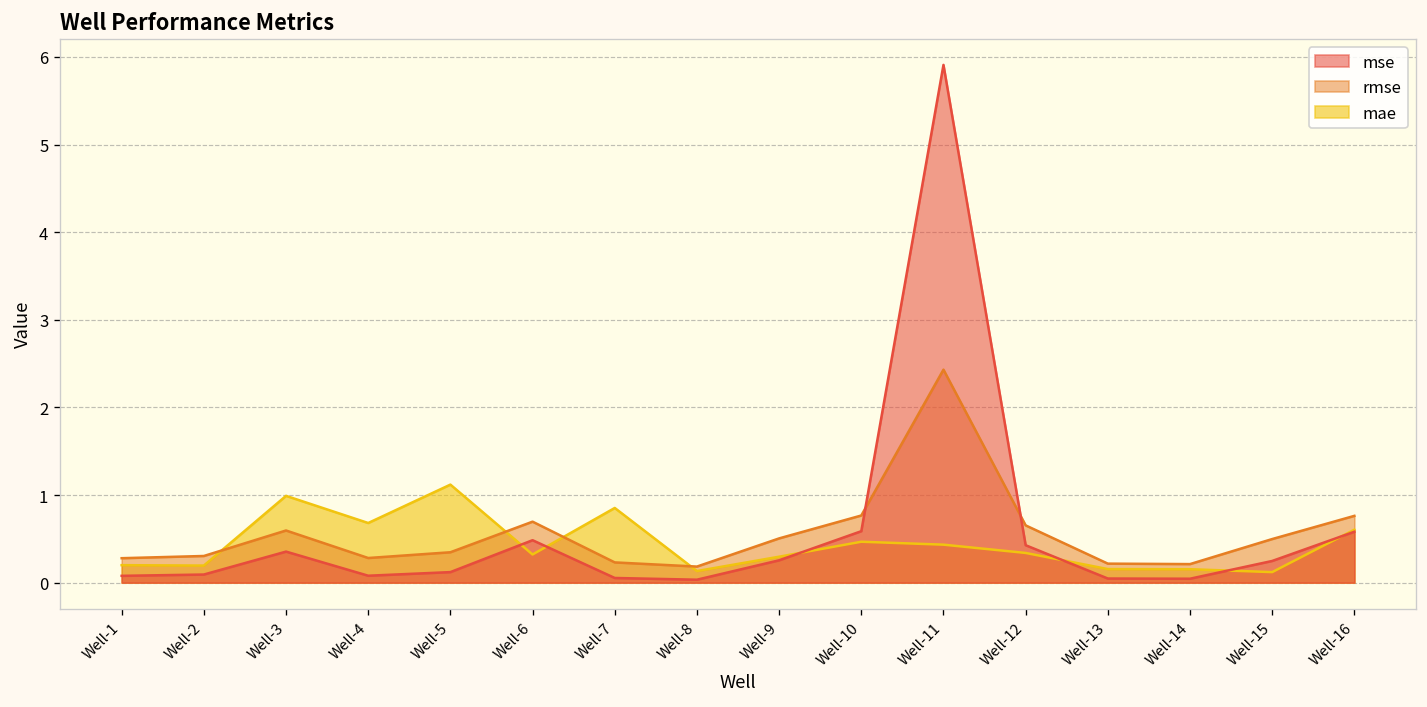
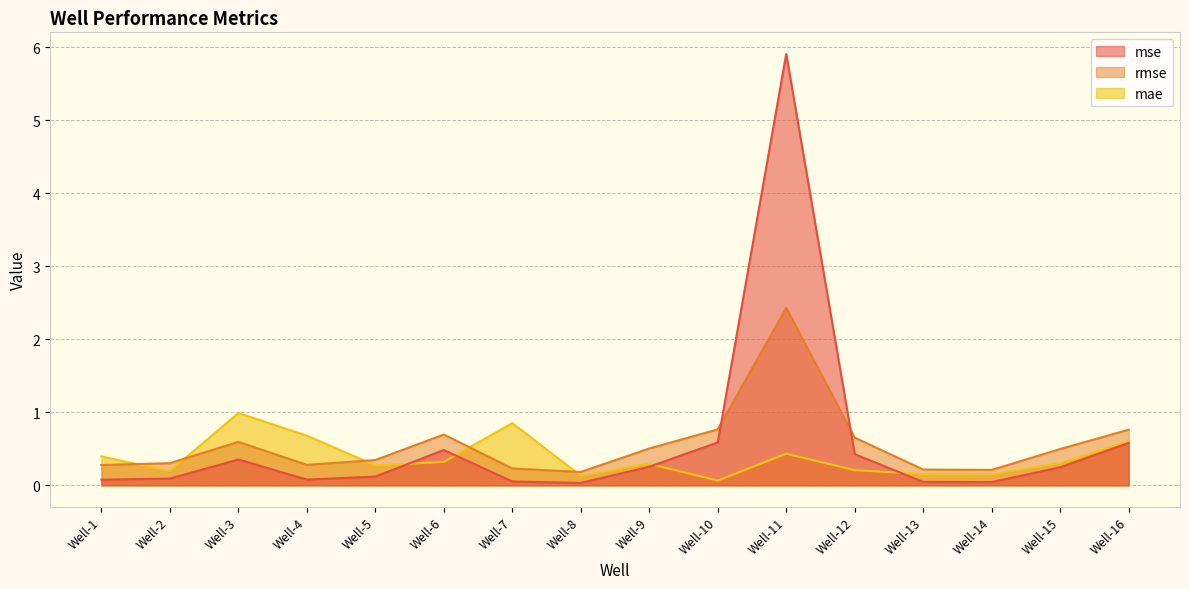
mae, Well-1: 0.2 -> 0.4
mae, Well-5: 1.1 -> 0.3
mae, Well-10: 0.5 -> 0.1
mae, Well-12: 0.3 -> 0.2
mae, Well-15: 0.1 -> 0.3
